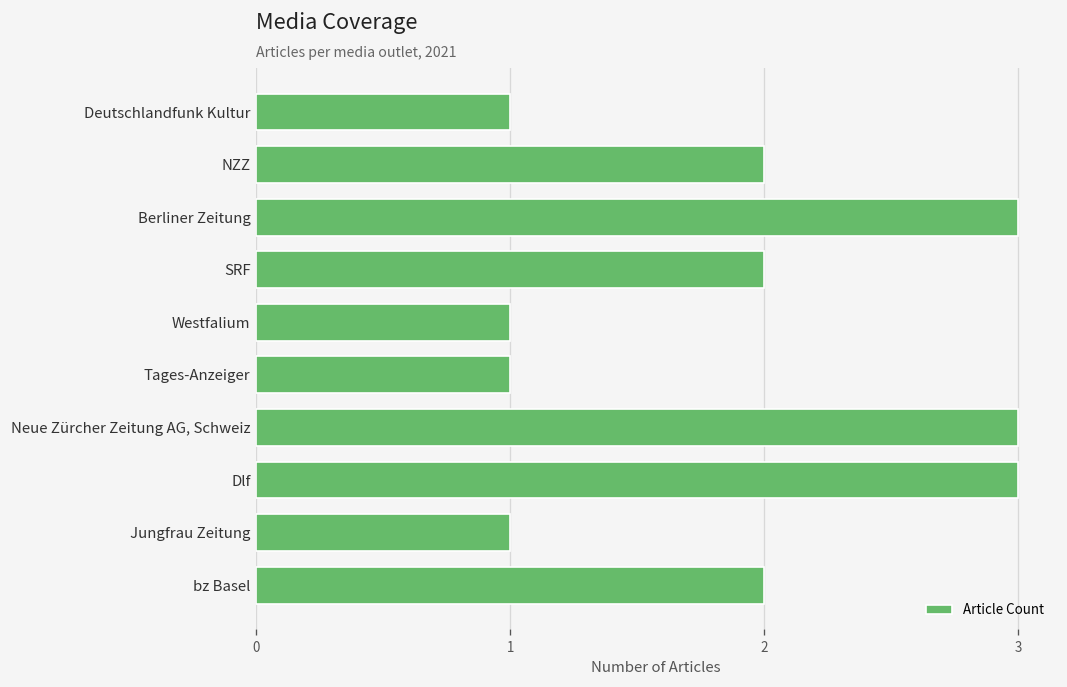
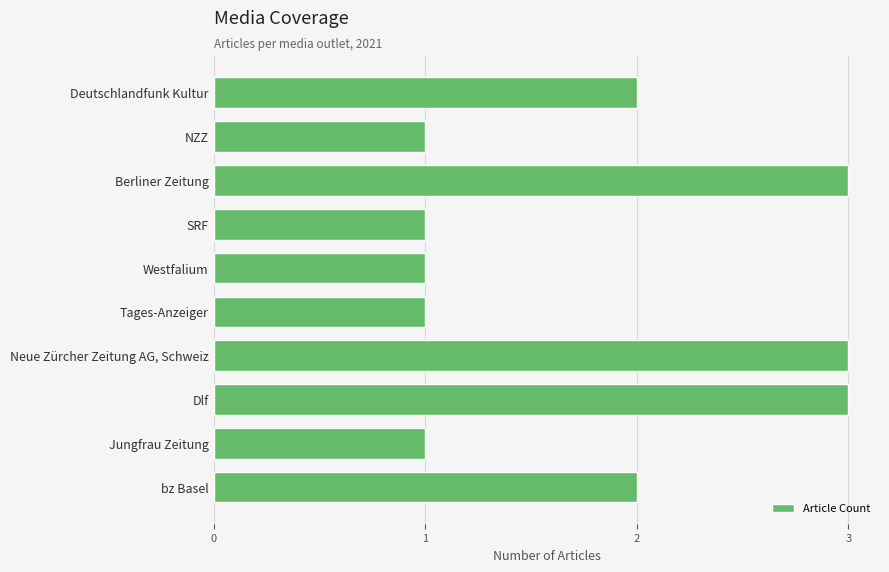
Deutschlandfunk Kultur: 1 -> 2
NZZ: 2 -> 1
SRF: 2 -> 1
